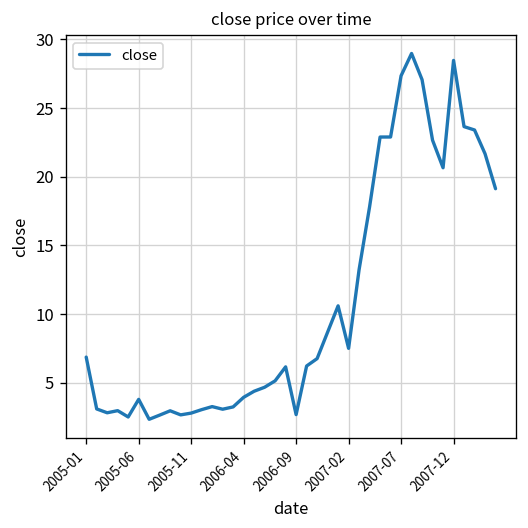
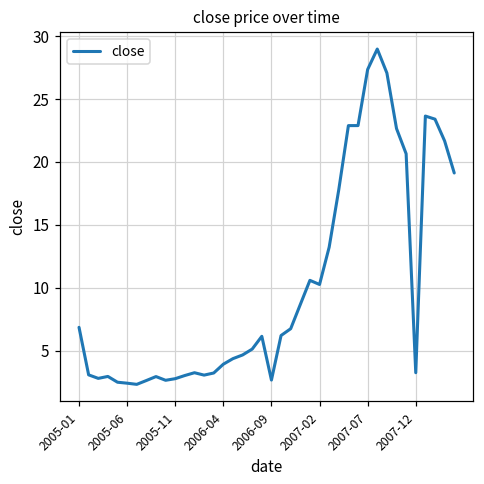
2005-06: 3.8 -> 2.4
2007-02: 7.5 -> 10.3
2007-12: 28.5 -> 3.3
